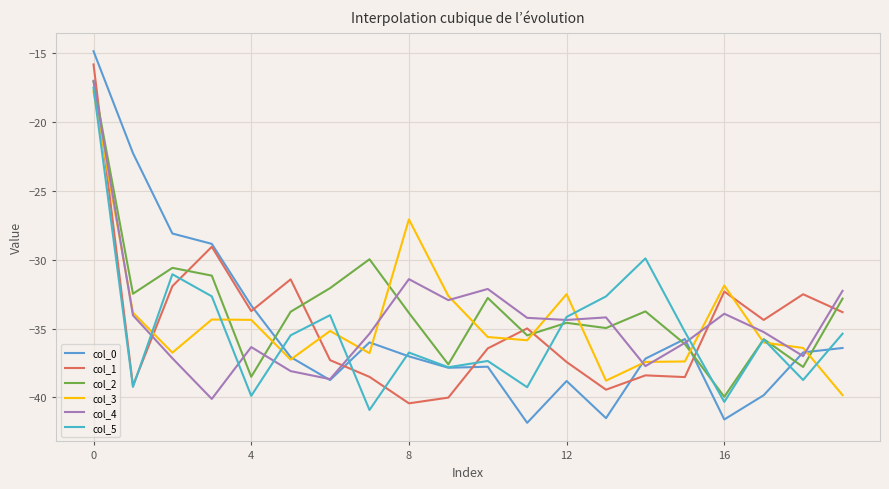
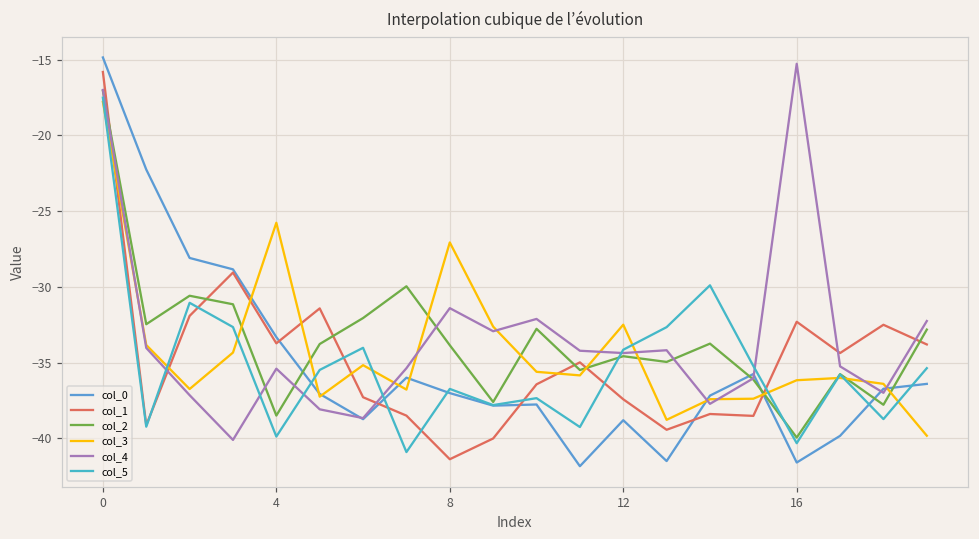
col_3, 4: -34.4 -> -25.8
col_4, 4: -36.3 -> -35.4
col_1, 8: -40.4 -> -41.4
col_3, 16: -31.9 -> -36.2
col_4, 16: -33.9 -> -15.3
